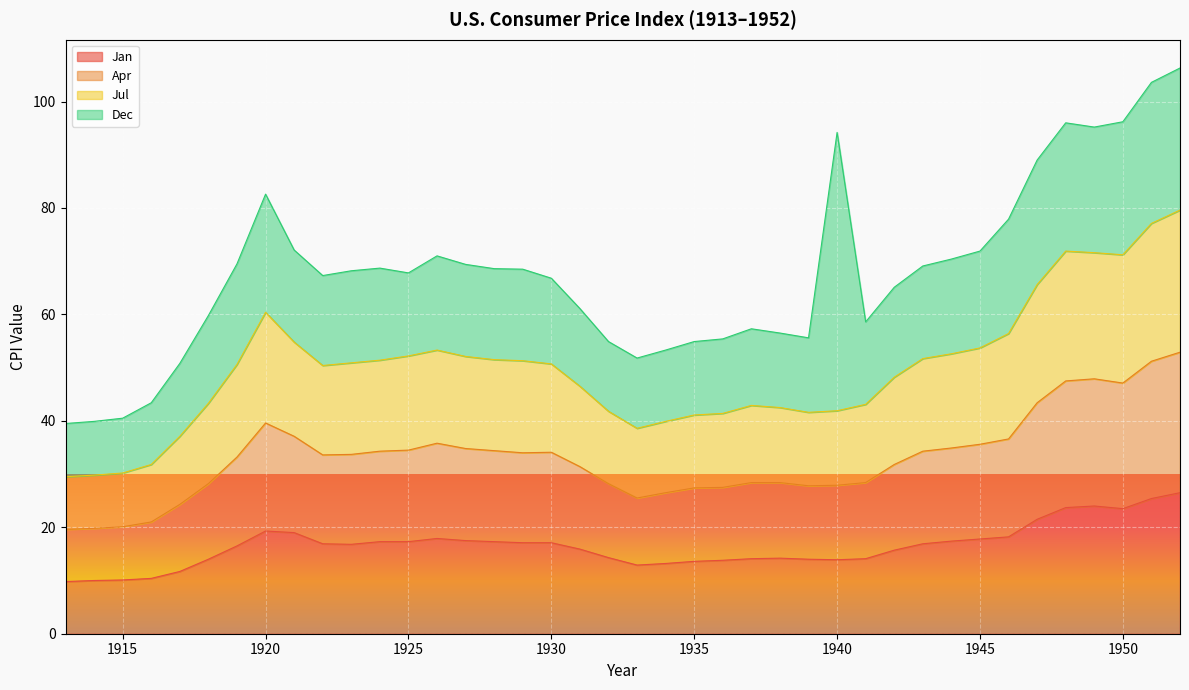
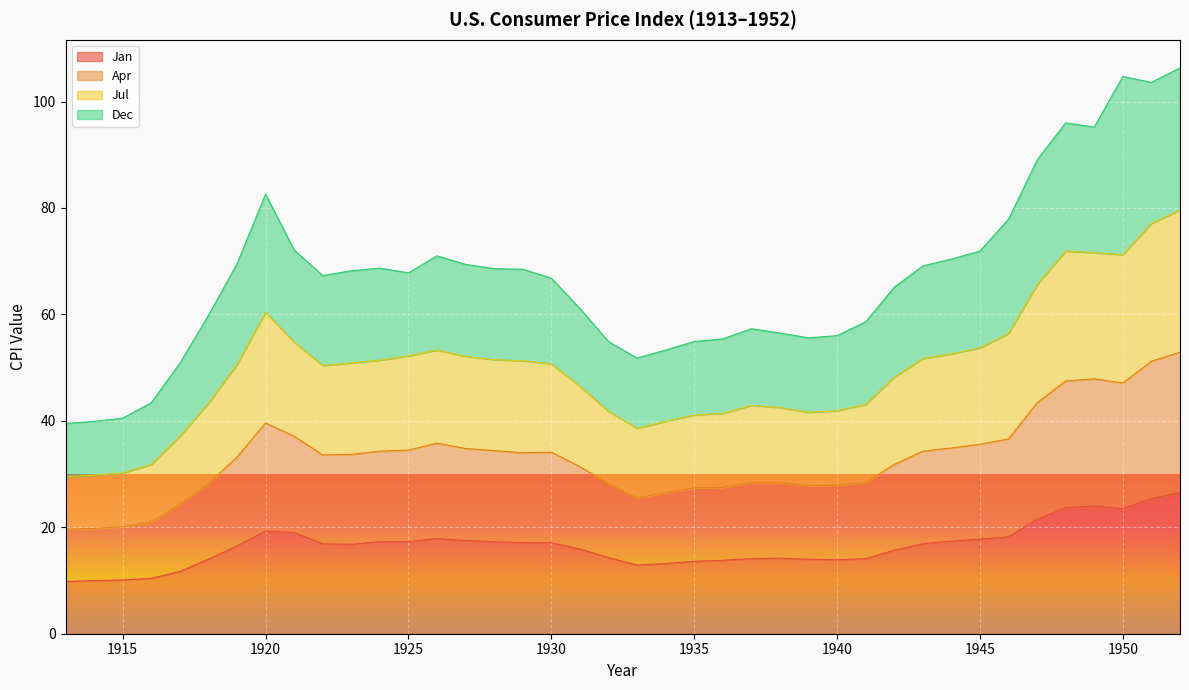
Dec, 1940: 52 -> 14
Dec, 1950: 25 -> 34
